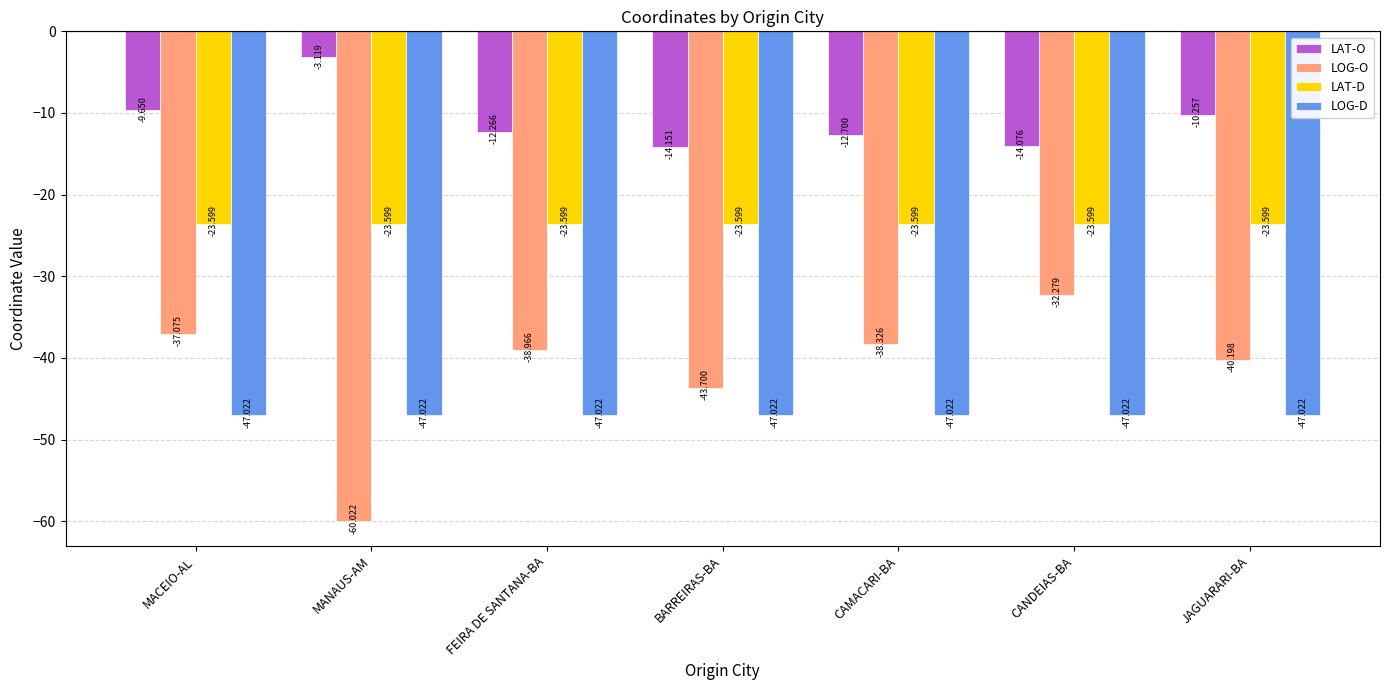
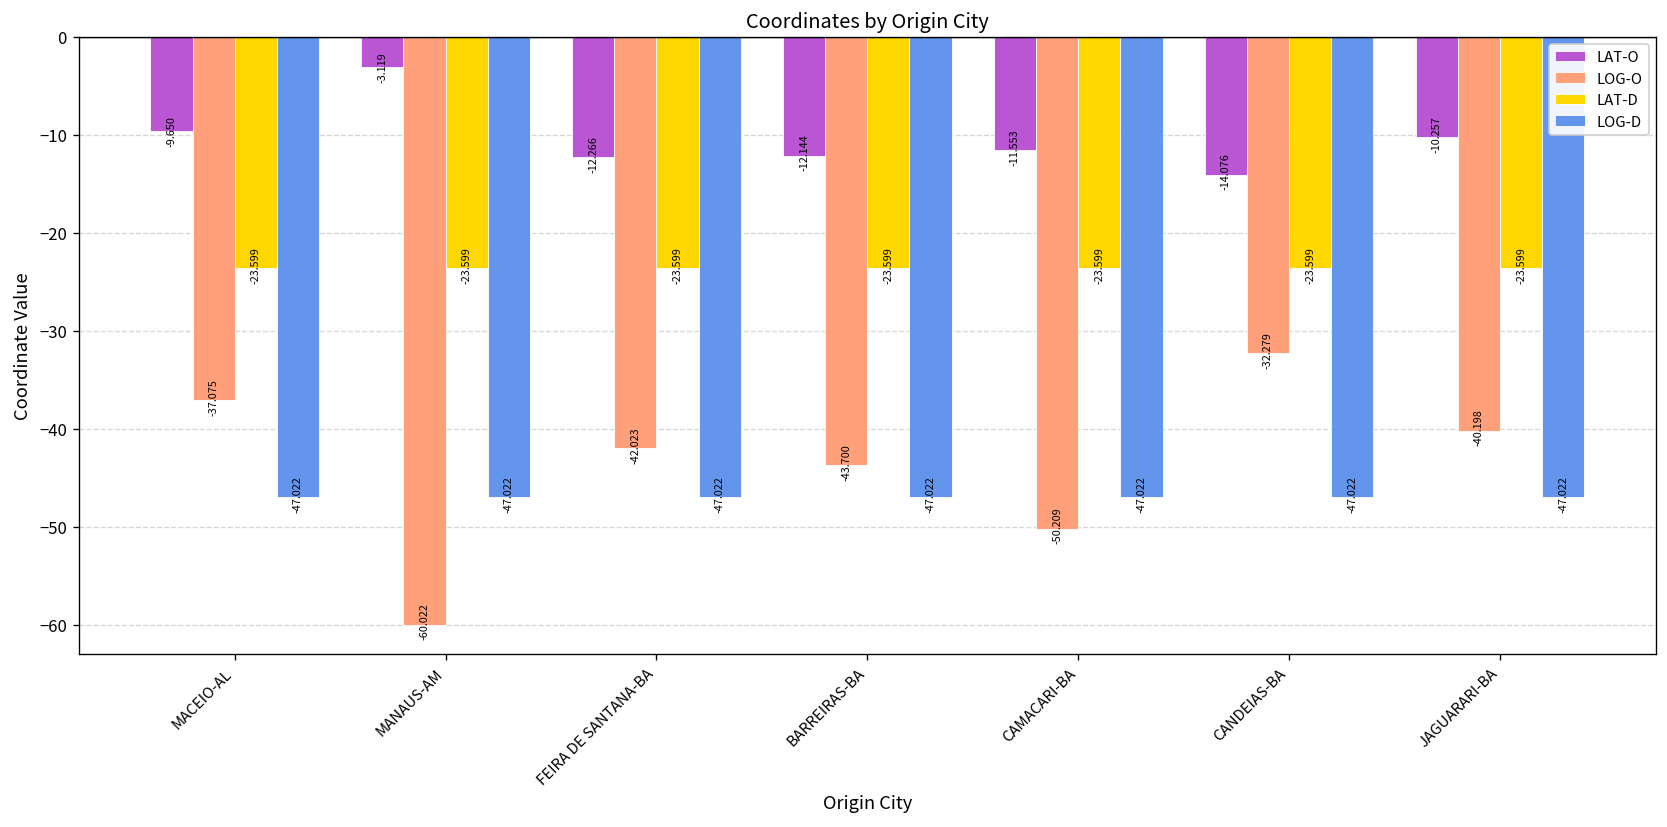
LOG-O, FEIRA DE SANTANA-BA: -38.966 -> -42.023
LAT-O, BARREIRAS-BA: -14.151 -> -12.144
LAT-O, CAMACARI-BA: -12.700 -> -11.553
LOG-O, CAMACARI-BA: -38.326 -> -50.209
